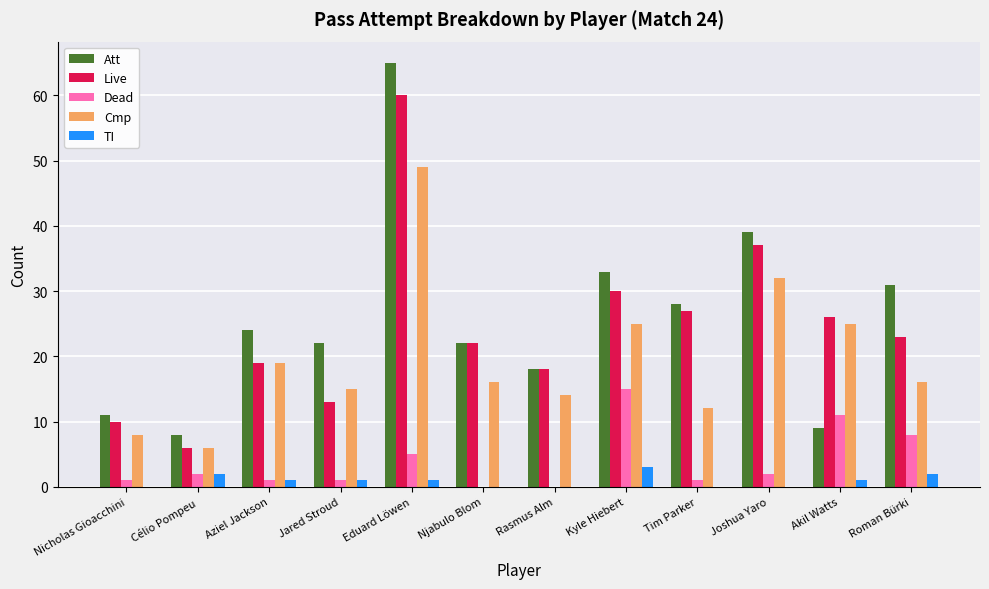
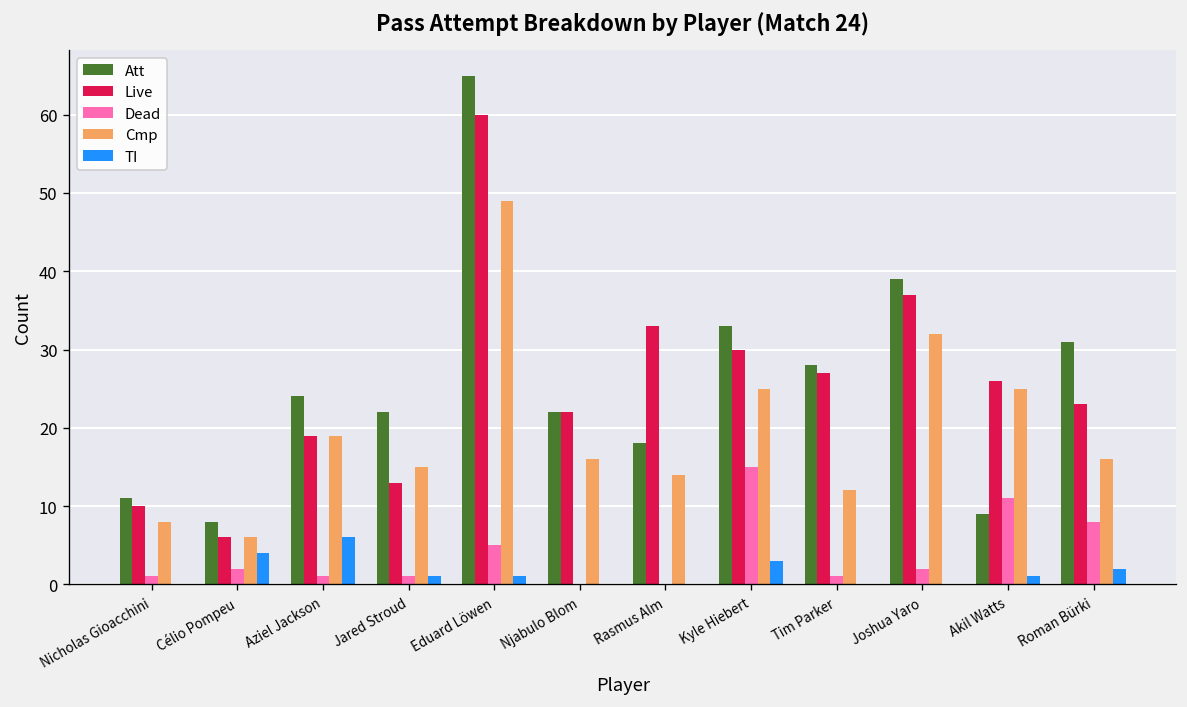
TI, Célio Pompeu: 2 -> 4
TI, Aziel Jackson: 1 -> 6
Live, Rasmus Alm: 18 -> 33
